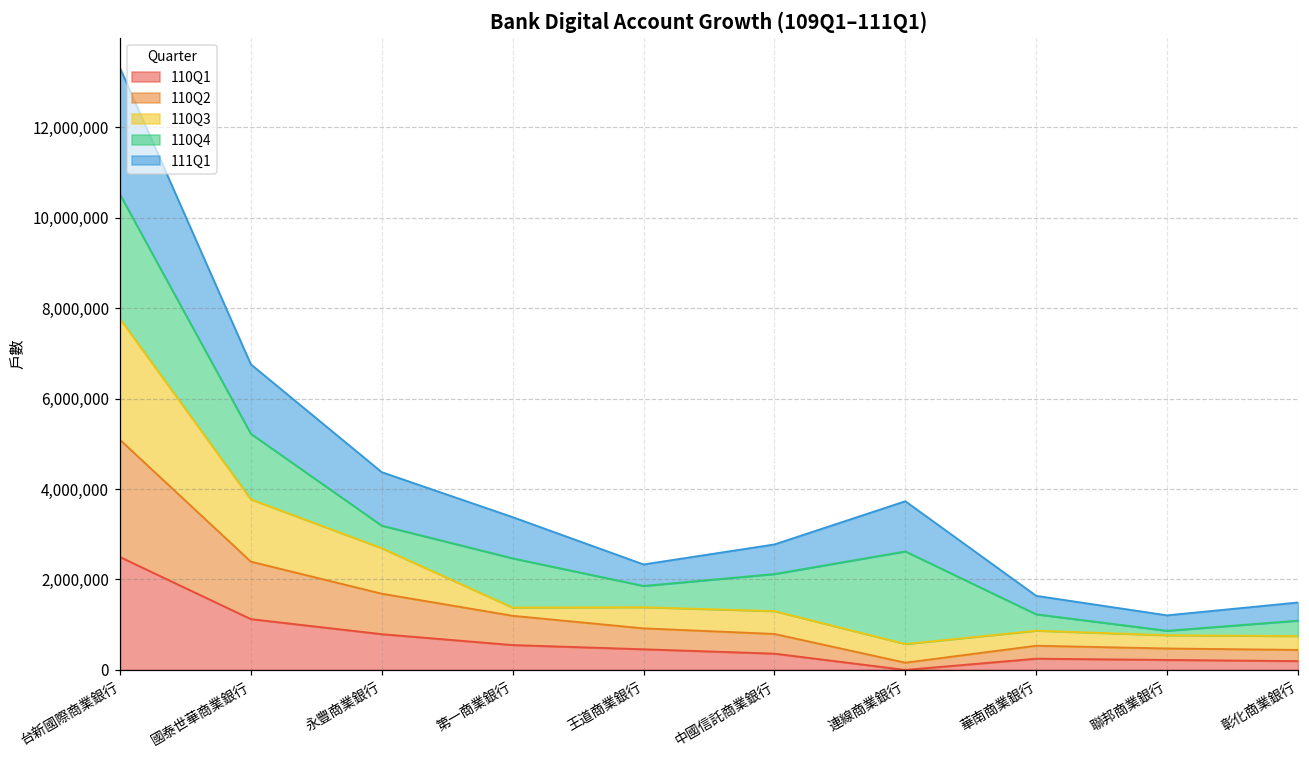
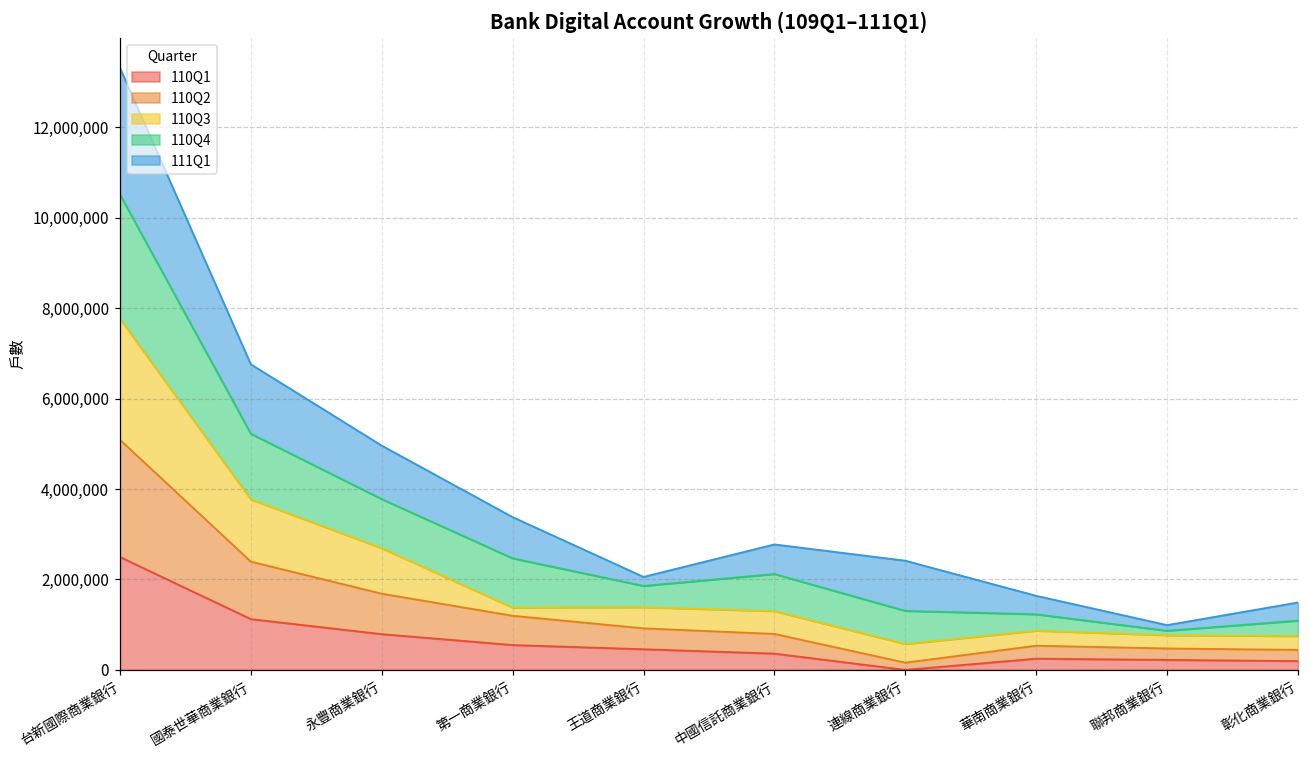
110Q4, 永豐商業銀行: 500,000 -> 1,100,000
111Q1, 王道商業銀行: 500,000 -> 200,000
110Q4, 連線商業銀行: 2,000,000 -> 700,000
111Q1, 聯邦商業銀行: 300,000 -> 100,000
